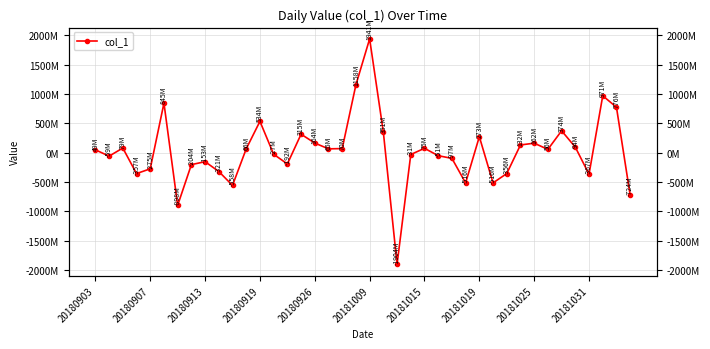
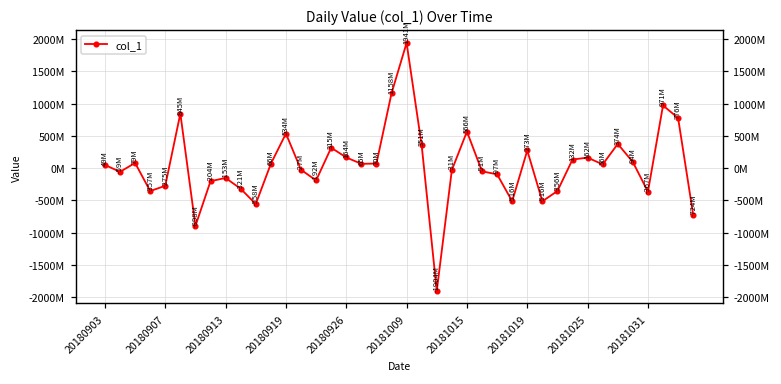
20181015: 75M -> 566M
